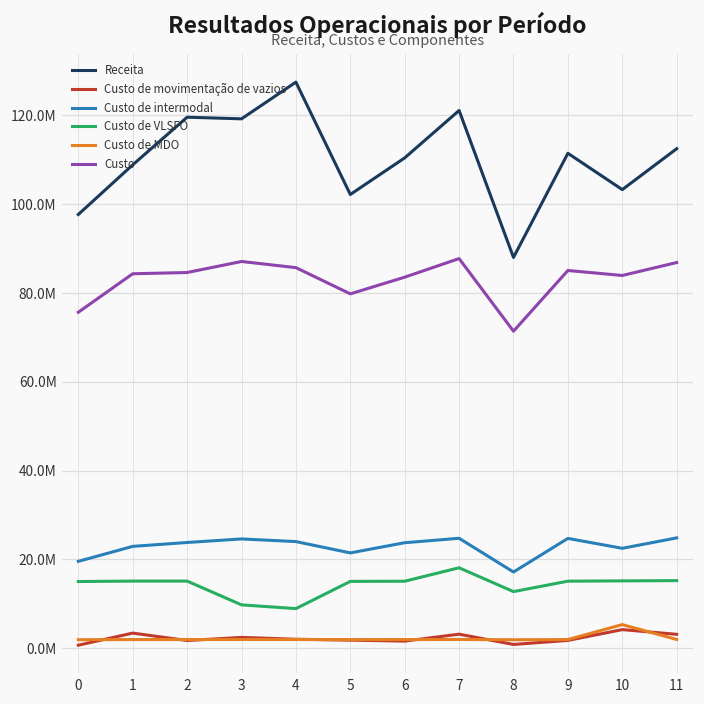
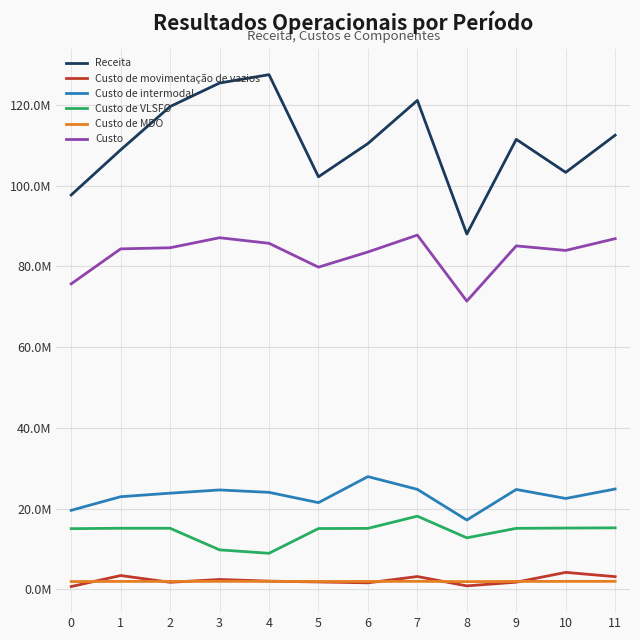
Receita, 3: 119000000 -> 125000000
Custo de intermodal, 6: 24000000 -> 28000000
Custo de MDO, 10: 5000000 -> 2000000
